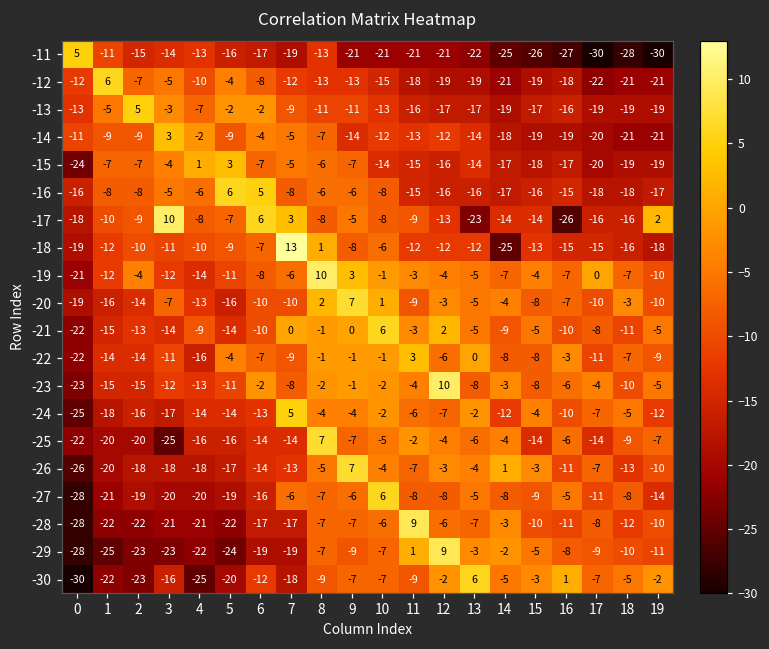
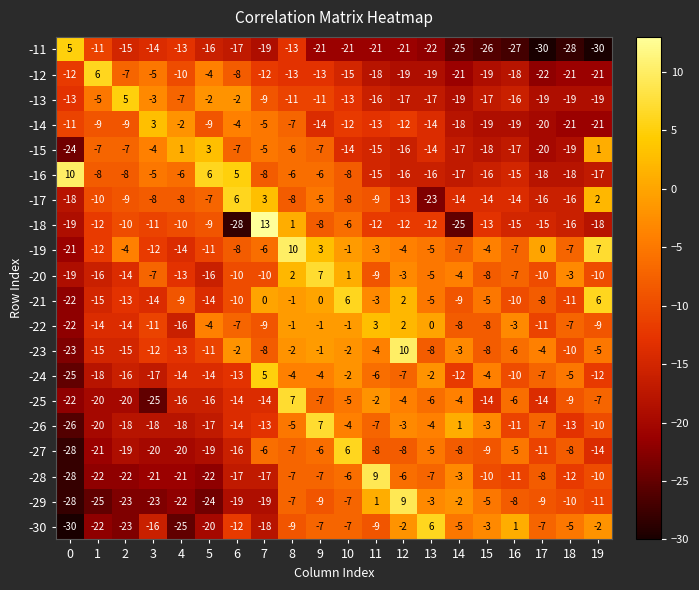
-15, 19: -19 -> 1
-16, 0: -16 -> 10
-17, 3: 10 -> -8
-17, 16: -26 -> -14
-18, 6: -7 -> -28
-19, 19: -10 -> 7
-21, 19: -5 -> 6
-22, 12: -6 -> 2
